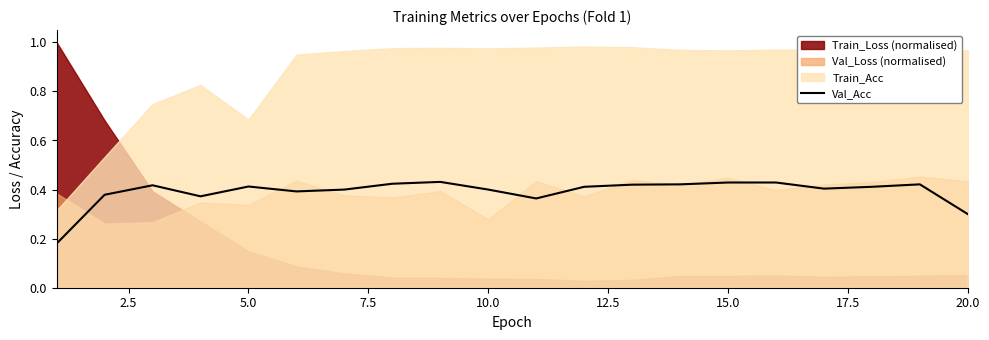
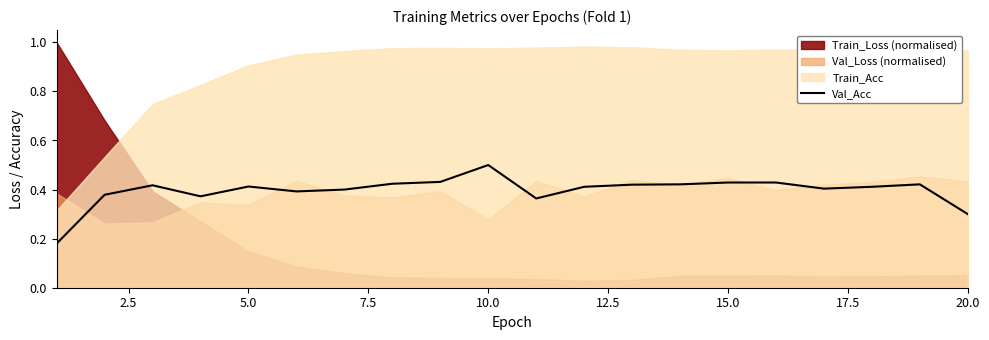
Train_Acc, 5.0: 0.69 -> 0.91
Val_Acc, 10.0: 0.4 -> 0.5
